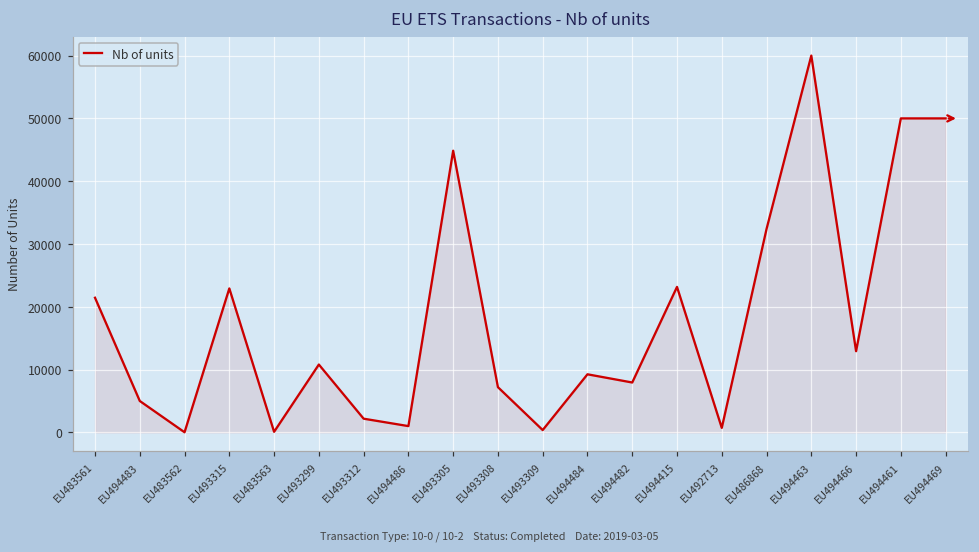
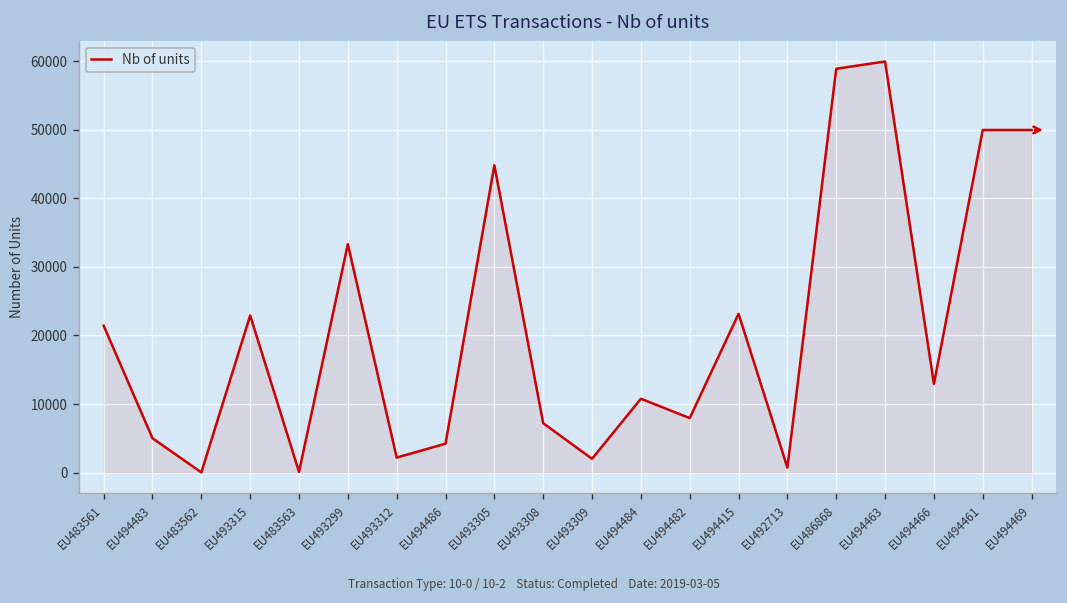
EU493299: 11000 -> 33000
EU494486: 1000 -> 4000
EU493309: 0 -> 2000
EU494484: 9000 -> 11000
EU486868: 32000 -> 59000
